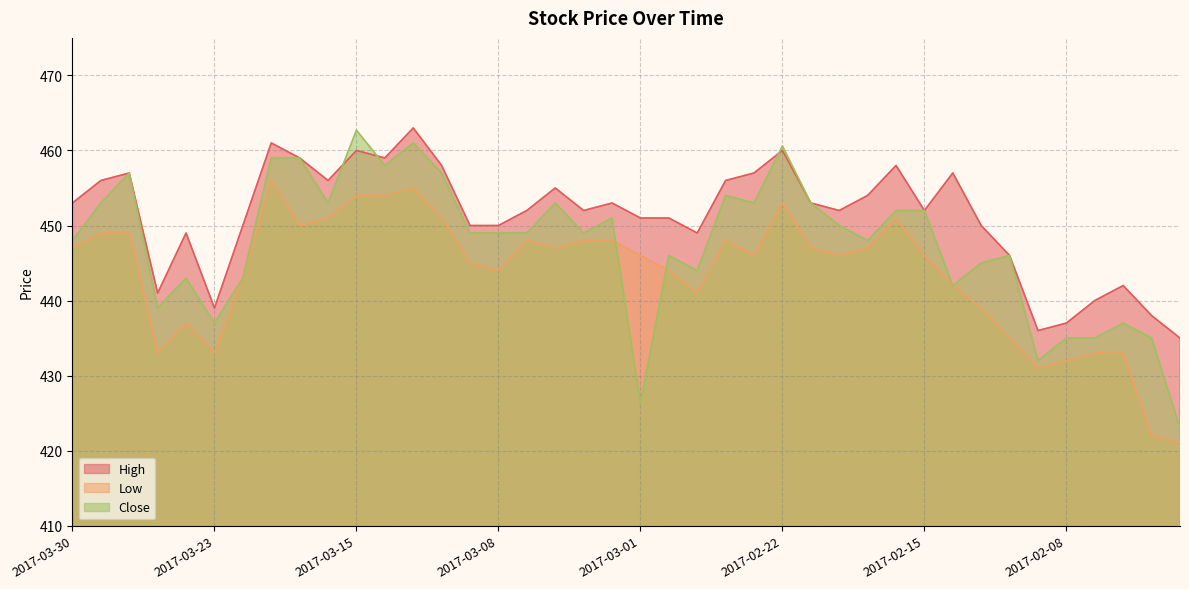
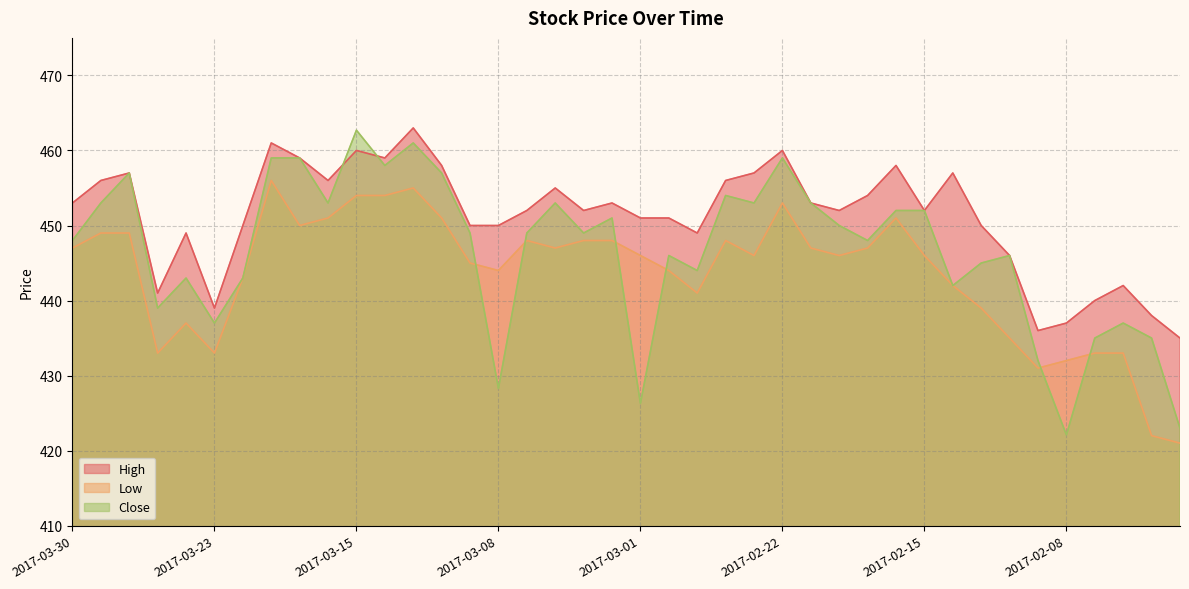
Close, 2017-03-08: 449 -> 428
Close, 2017-02-22: 461 -> 459
Close, 2017-02-08: 435 -> 422
